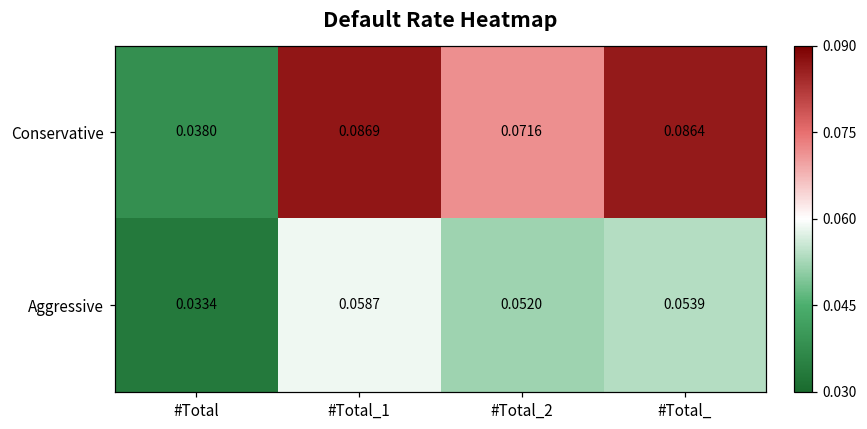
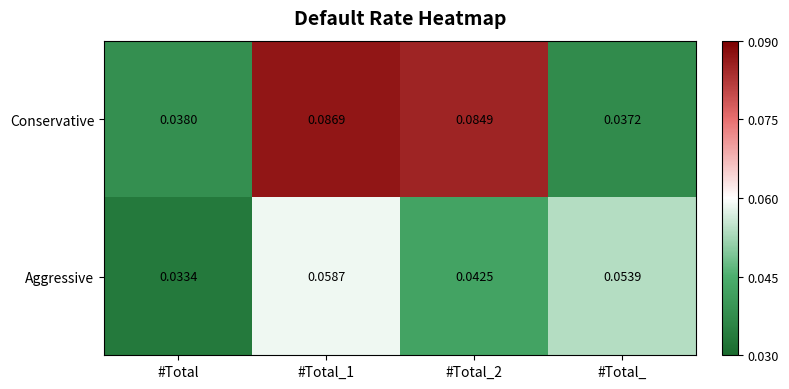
Conservative, #Total_2: 0.0716 -> 0.0849
Conservative, #Total_: 0.0864 -> 0.0372
Aggressive, #Total_2: 0.0520 -> 0.0425
